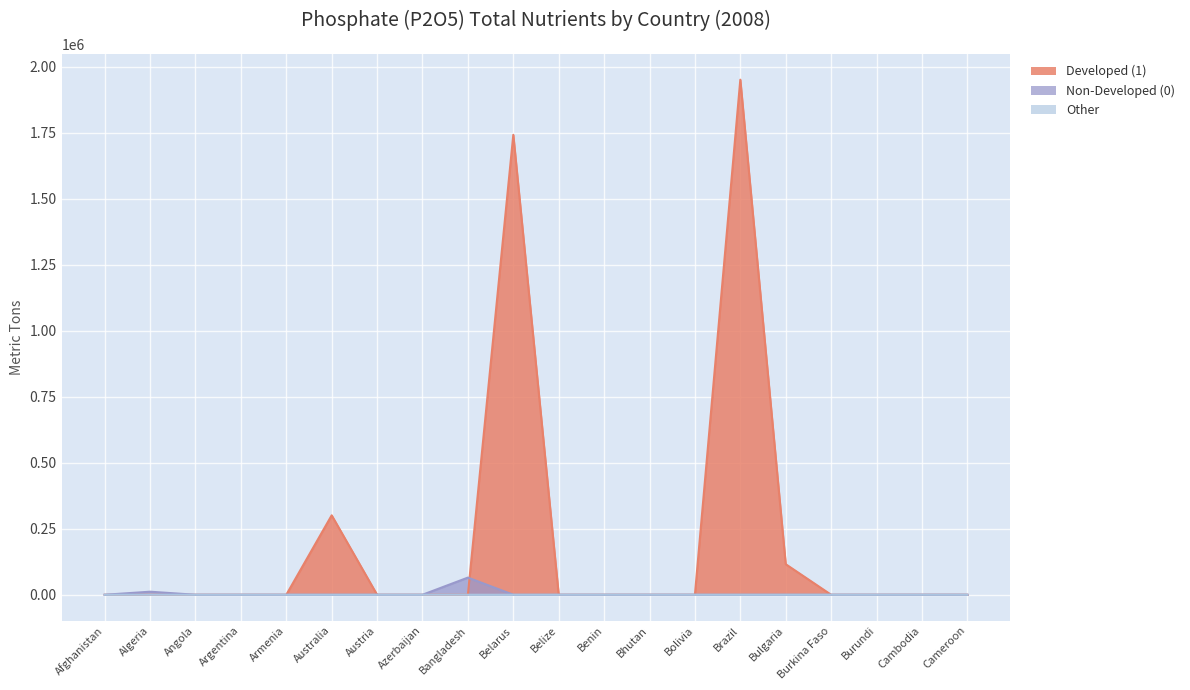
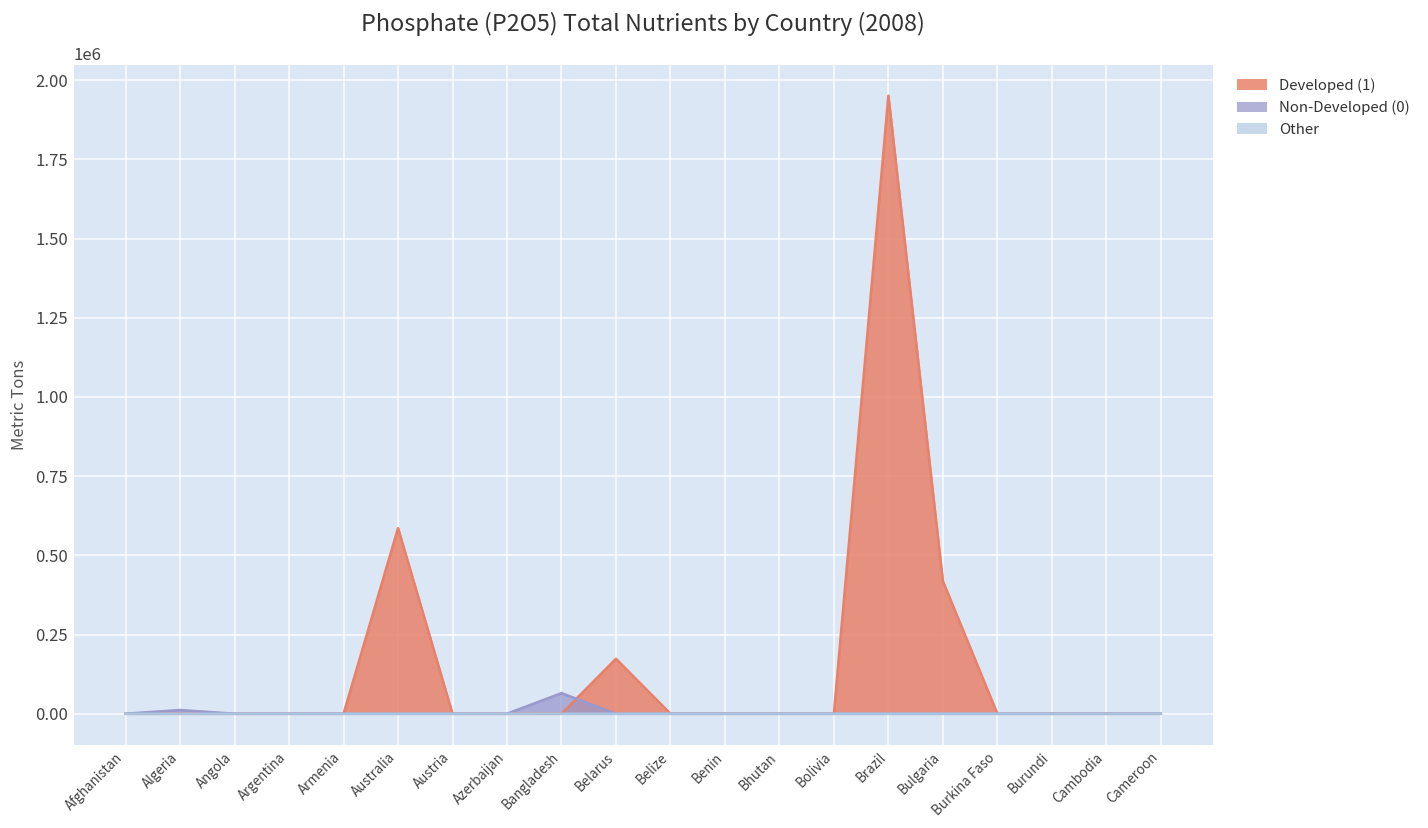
Developed (1), Australia: 300000 -> 590000
Developed (1), Belarus: 1740000 -> 170000
Developed (1), Bulgaria: 120000 -> 420000
